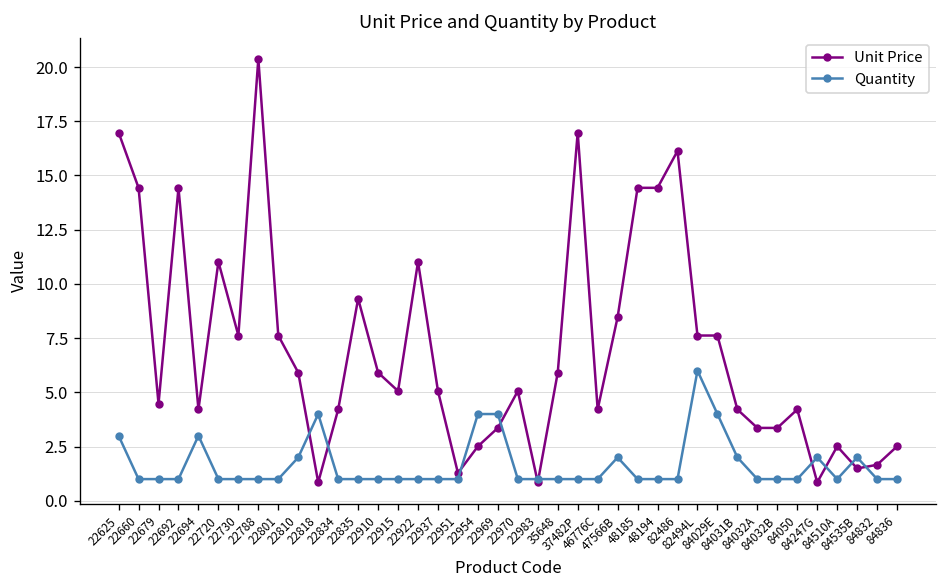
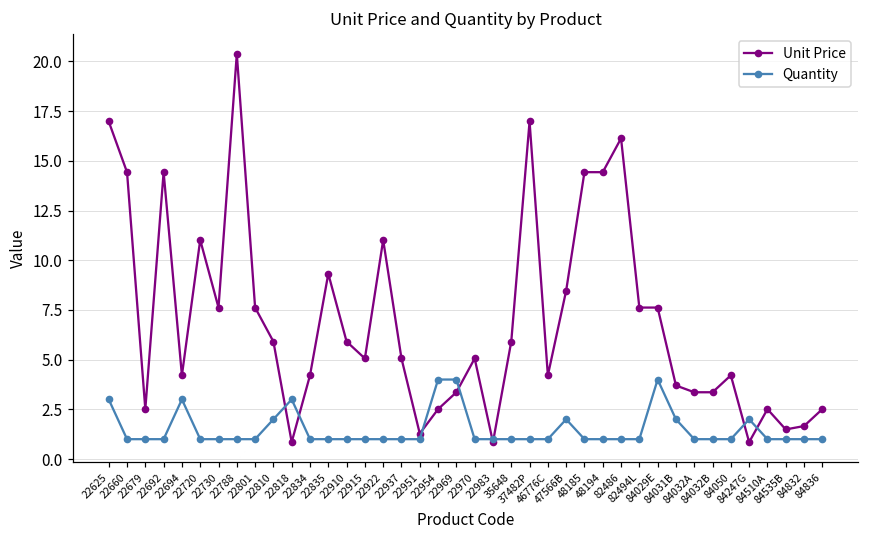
Unit Price, 22679: 4.5 -> 2.5
Quantity, 22818: 4 -> 3
Quantity, 82494L: 6 -> 1
Unit Price, 84031B: 4.2 -> 3.7
Quantity, 84535B: 2 -> 1
